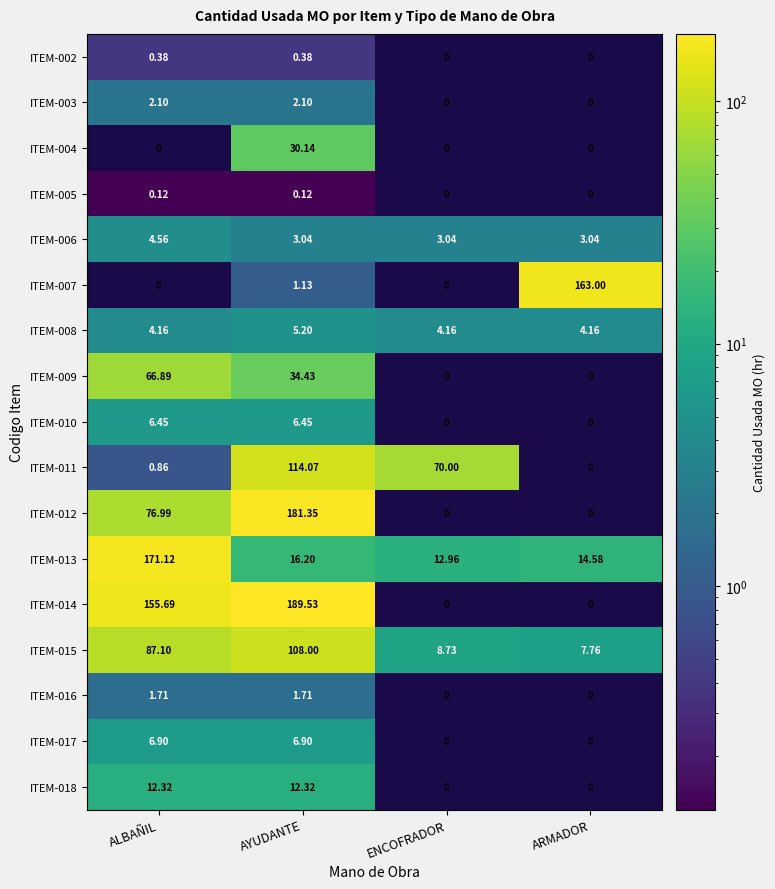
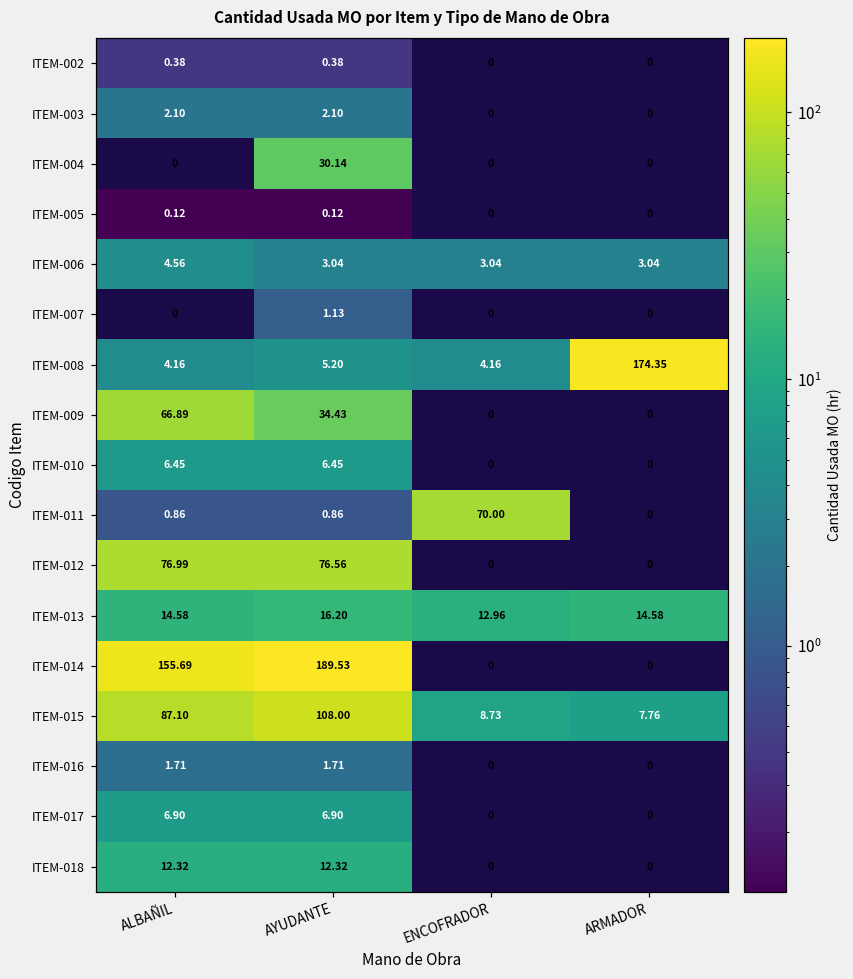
ITEM-007, ARMADOR: 163.00 -> 0
ITEM-008, ARMADOR: 4.16 -> 174.35
ITEM-011, AYUDANTE: 114.07 -> 0.86
ITEM-012, AYUDANTE: 181.35 -> 76.56
ITEM-013, ALBAÑIL: 171.12 -> 14.58
